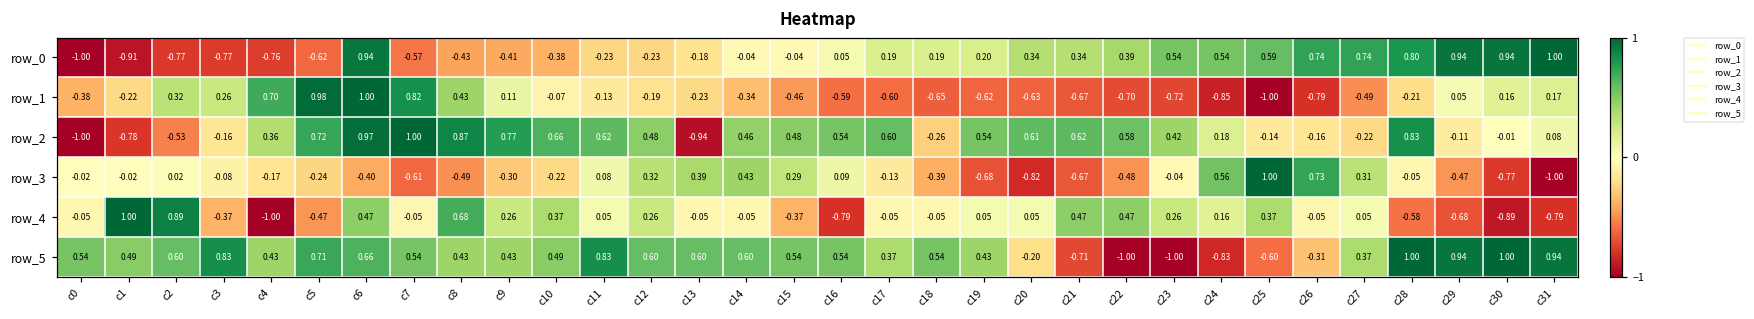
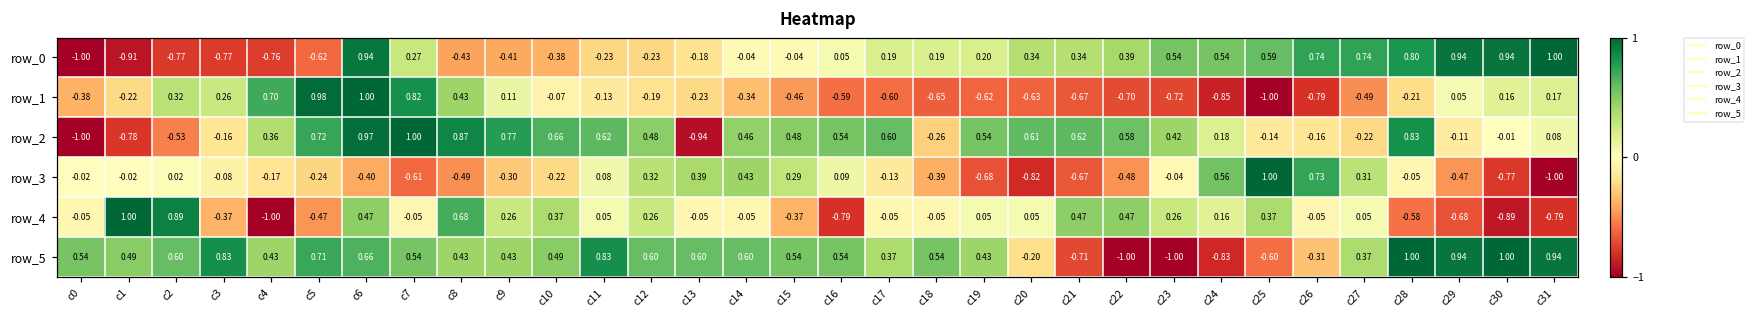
row_0, c7: -0.57 -> 0.27
